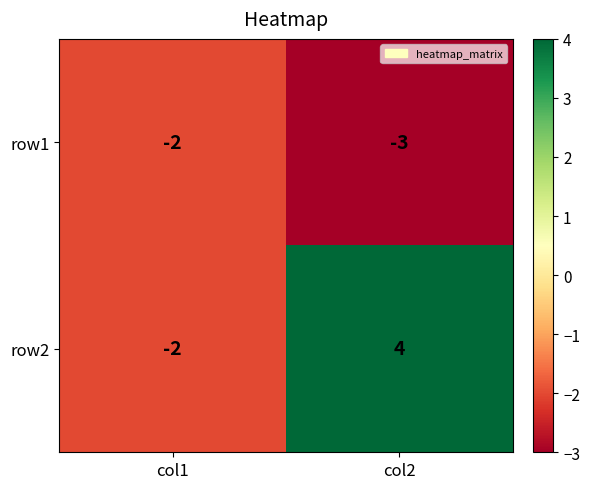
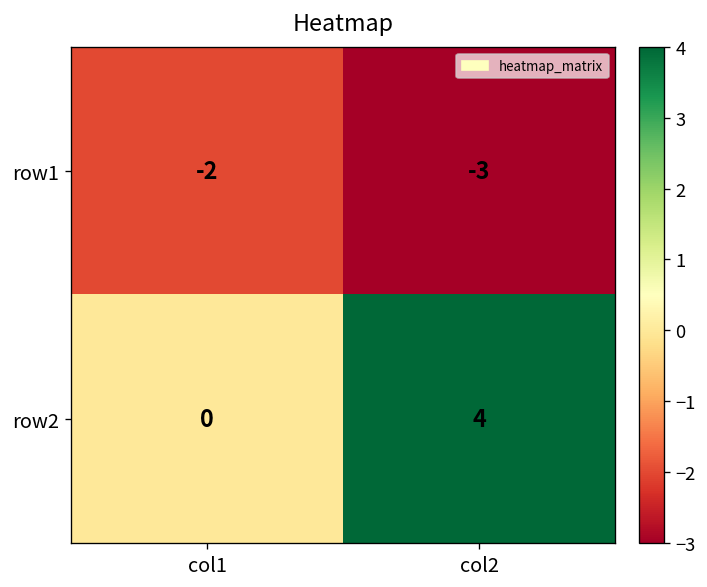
row2, col1: -2 -> 0
